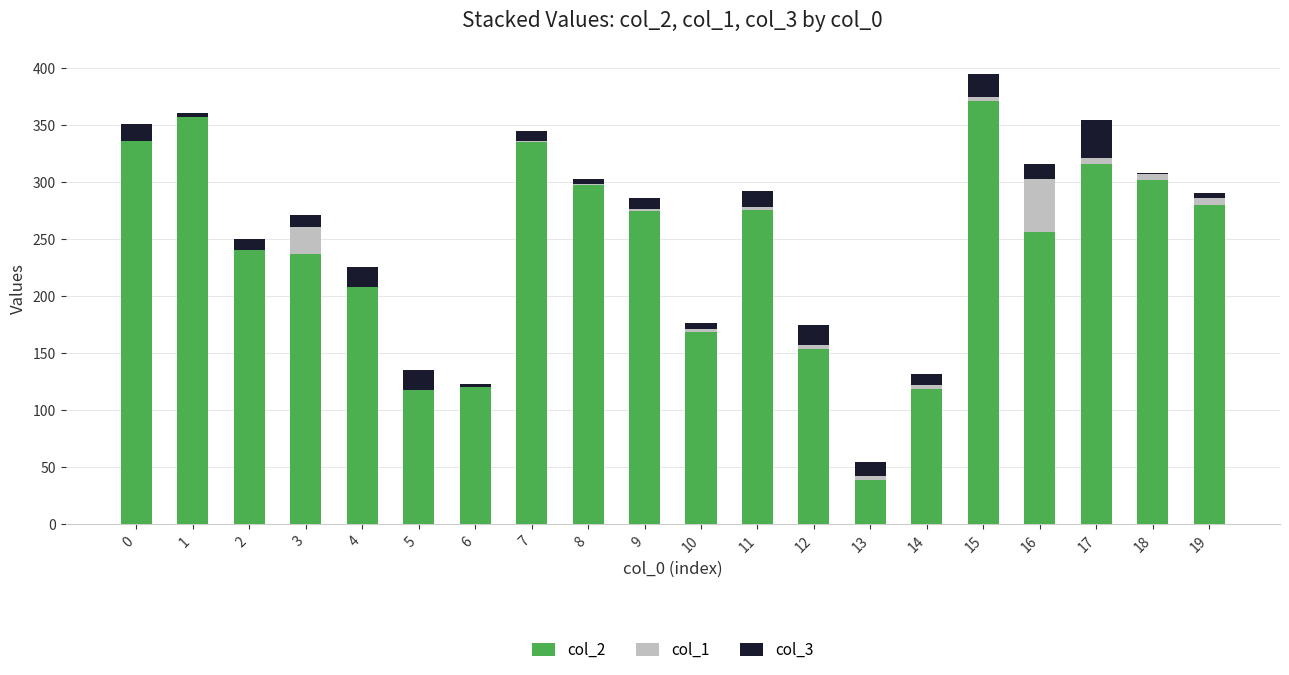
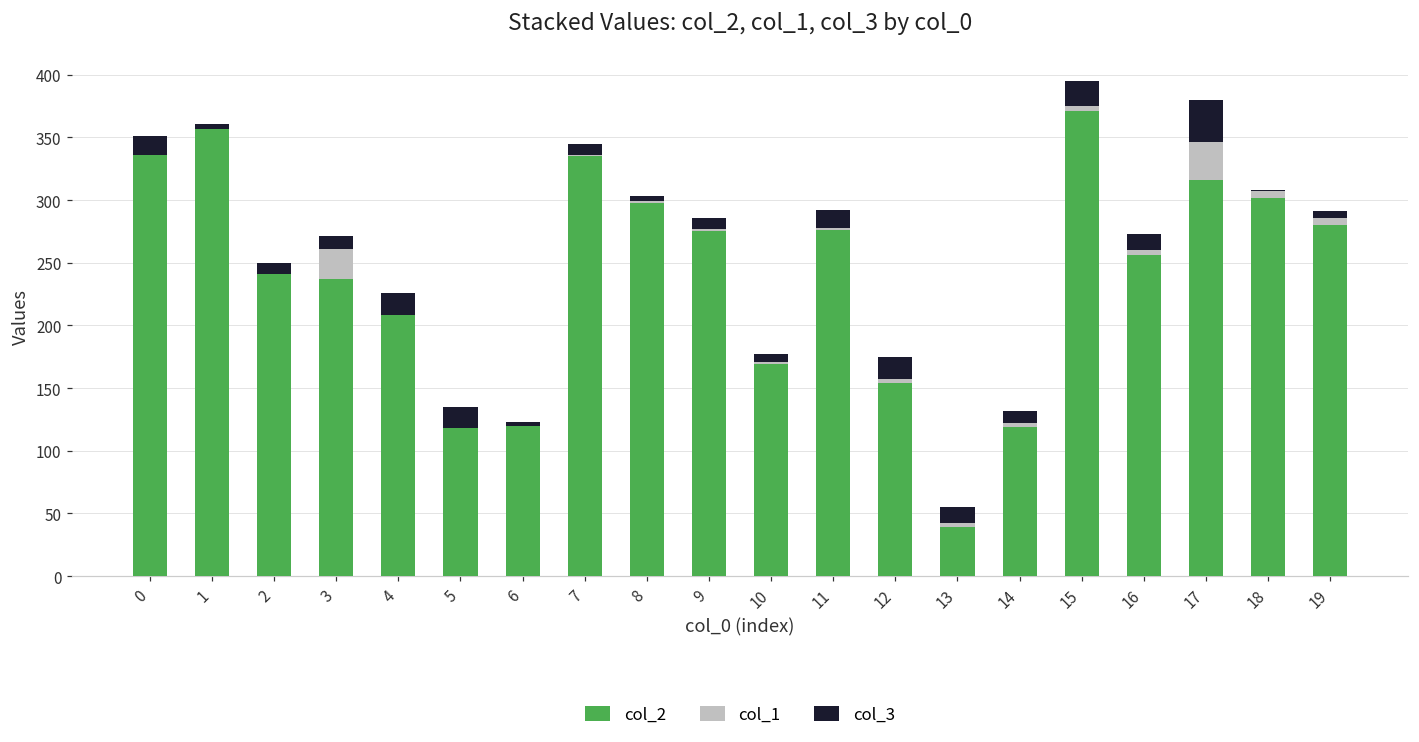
col_1, 16: 47 -> 4
col_1, 17: 5 -> 30
